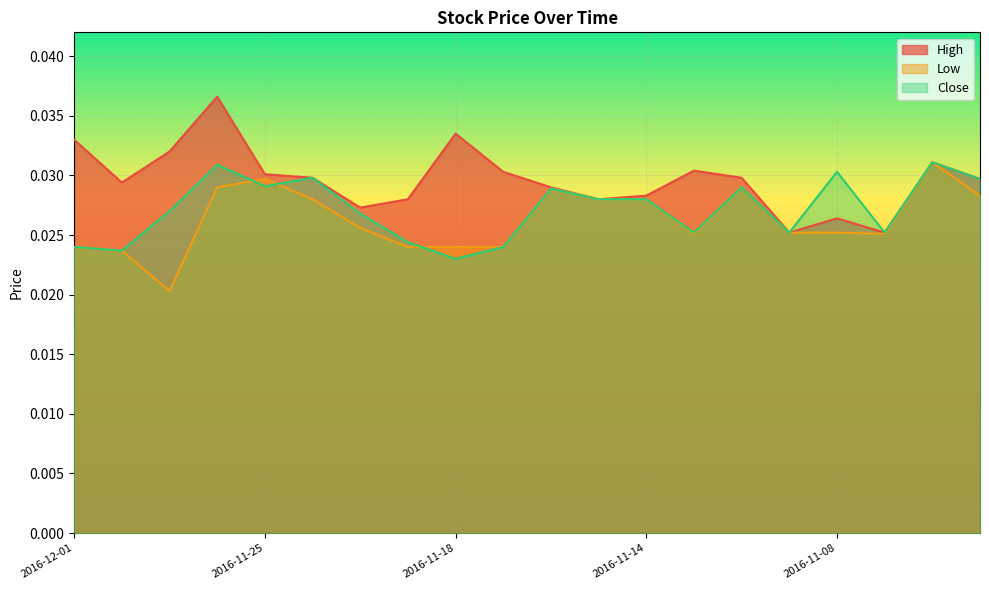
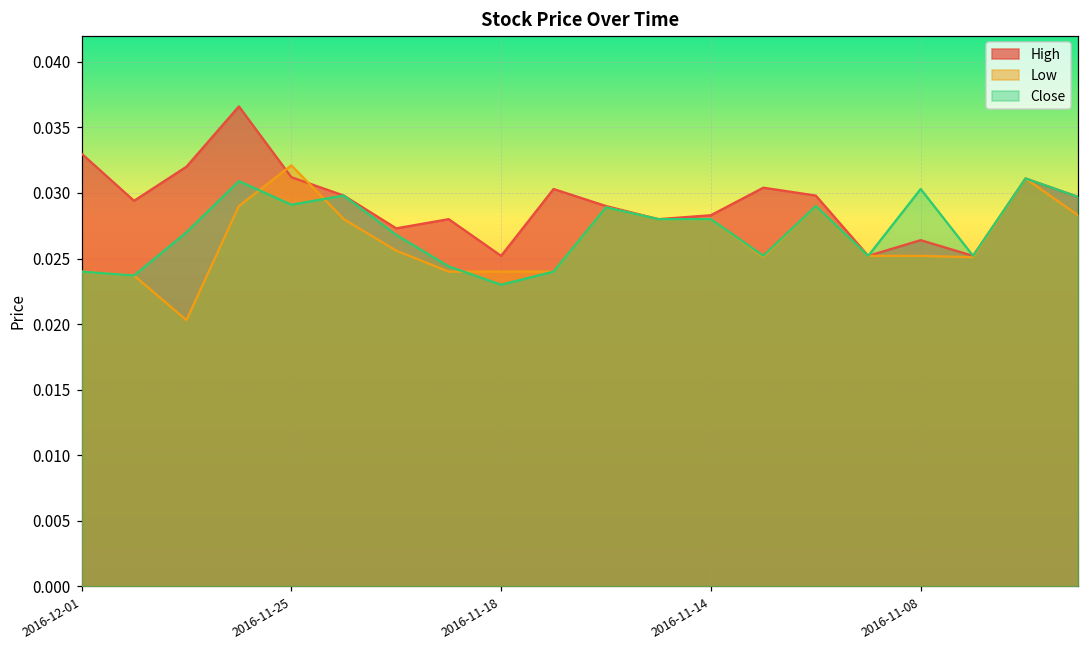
High, 2016-11-25: 0.0301 -> 0.0312
Low, 2016-11-25: 0.0297 -> 0.0321
High, 2016-11-18: 0.0335 -> 0.0252
